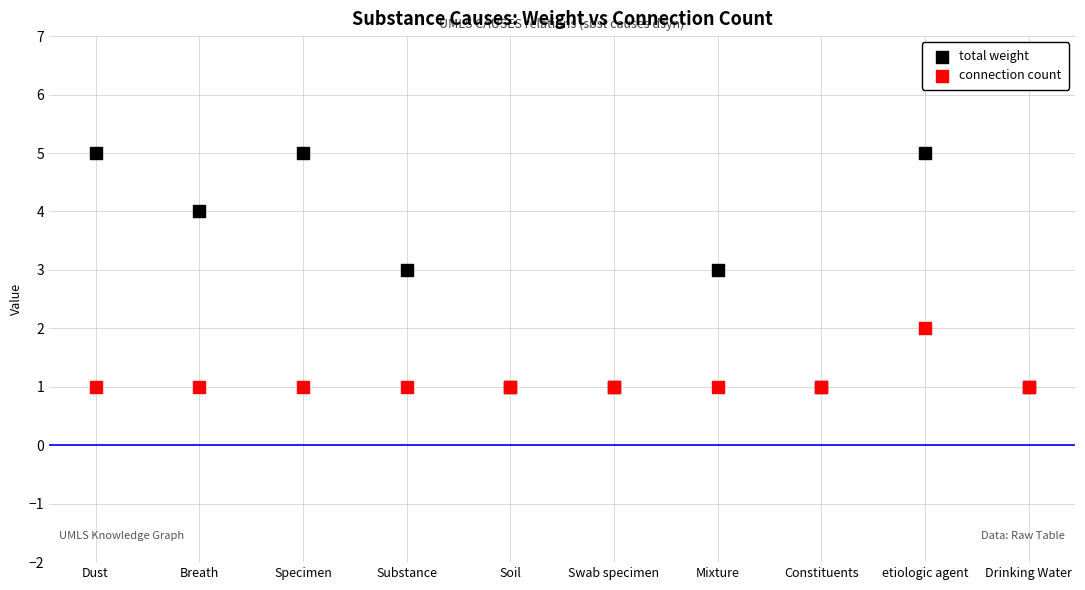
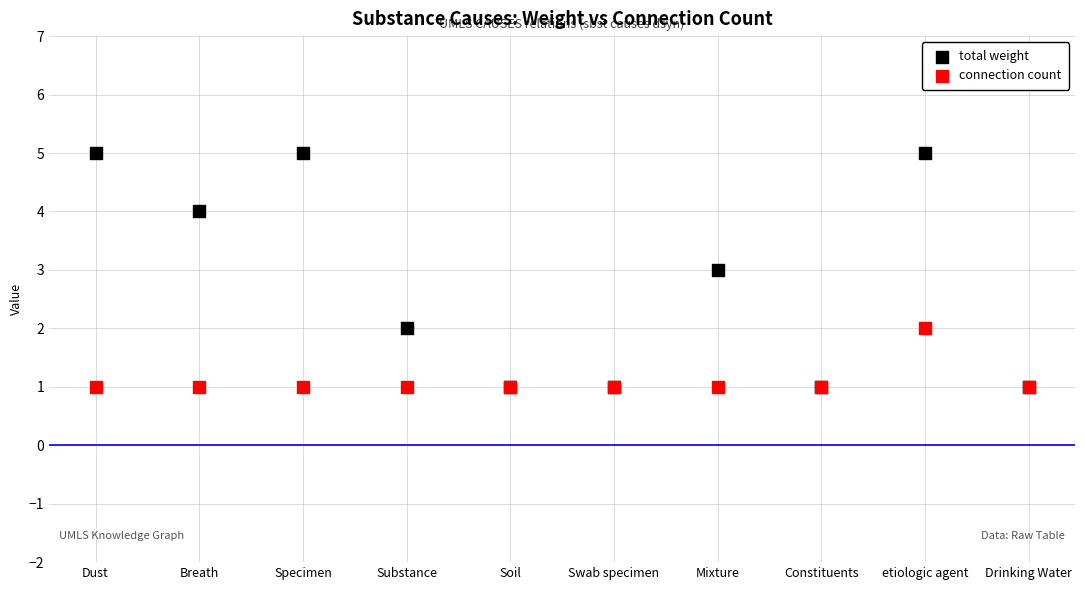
total weight, Substance: 3 -> 2
